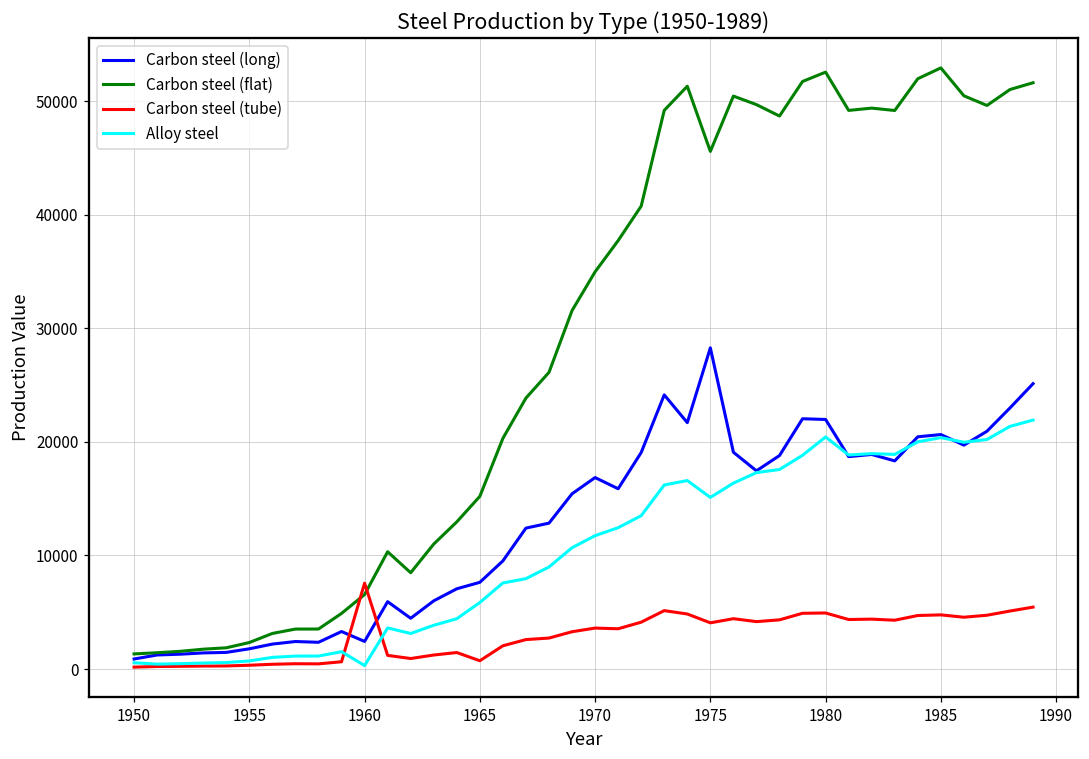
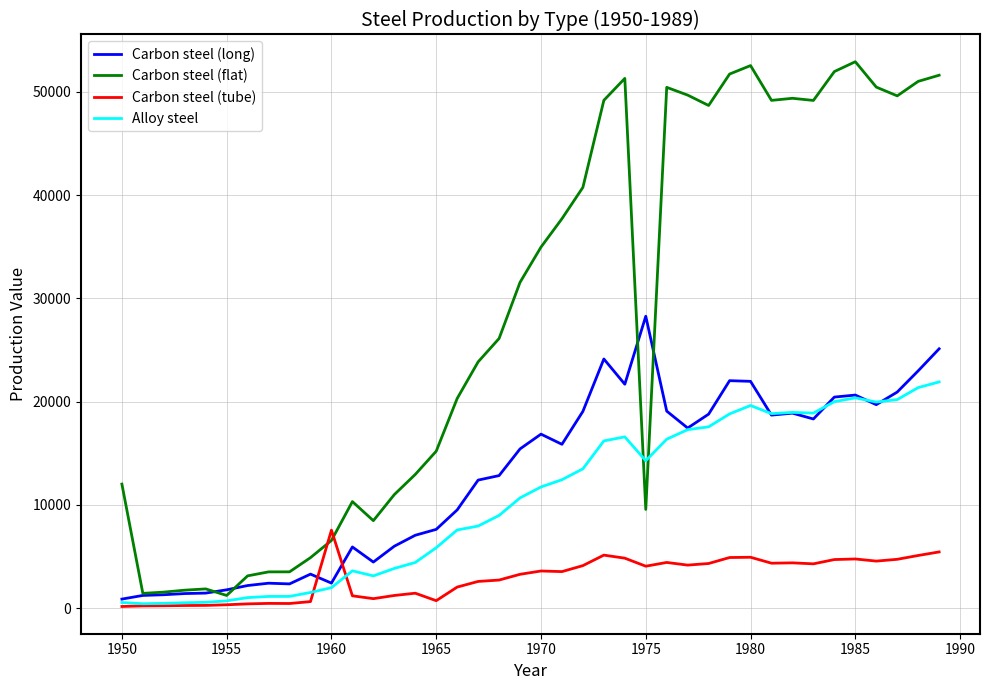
Carbon steel (flat), 1950: 1300 -> 12000
Carbon steel (flat), 1955: 2300 -> 1200
Alloy steel, 1960: 300 -> 2000
Carbon steel (flat), 1975: 45600 -> 9600
Alloy steel, 1975: 15100 -> 14300
Alloy steel, 1980: 20400 -> 19600
